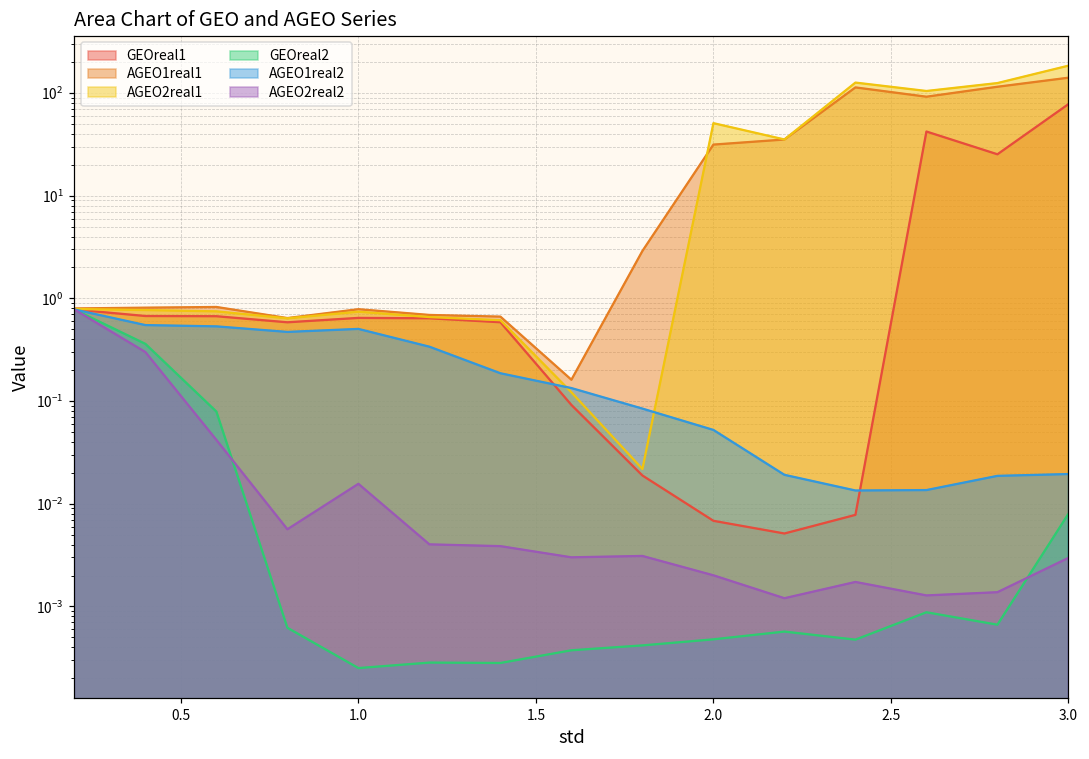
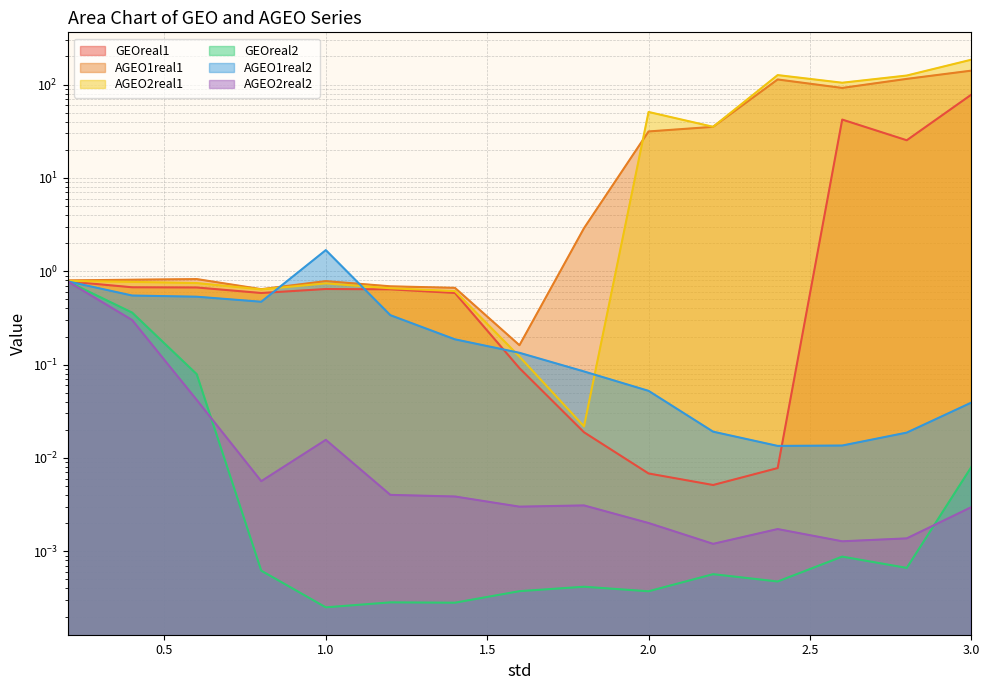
AGEO1real2, 1.0: 0.5 -> 1.7
GEOreal2, 2.0: 0.0005 -> 0.00037
AGEO1real2, 3.0: 0.019 -> 0.039
